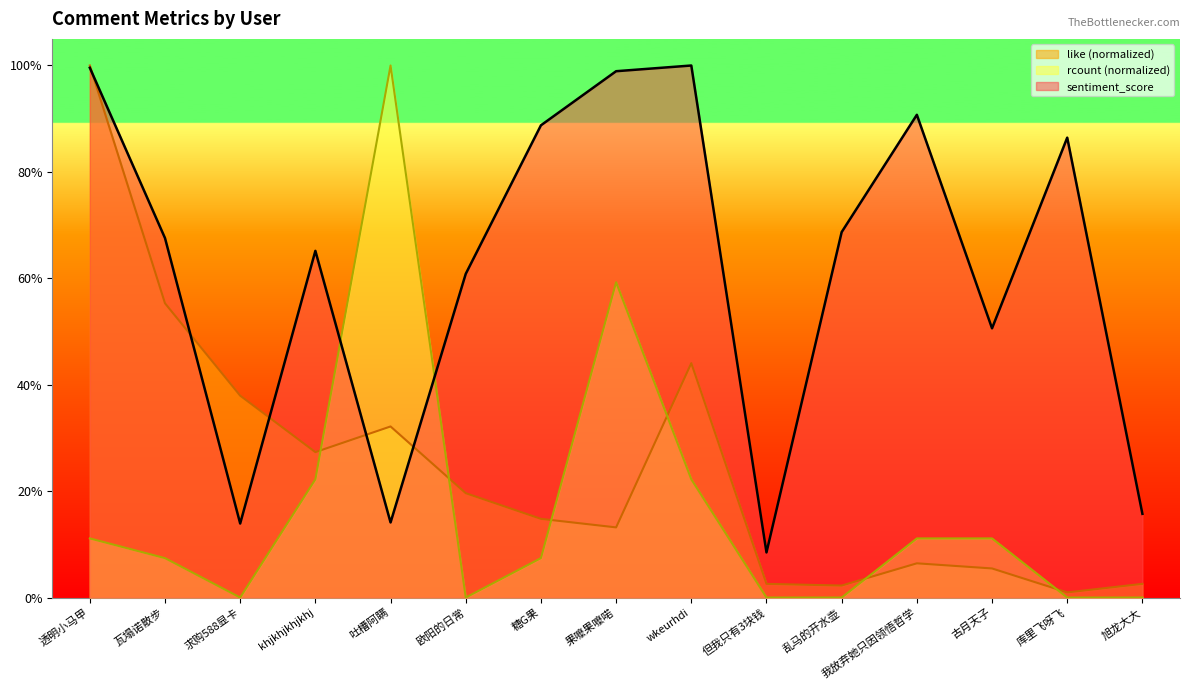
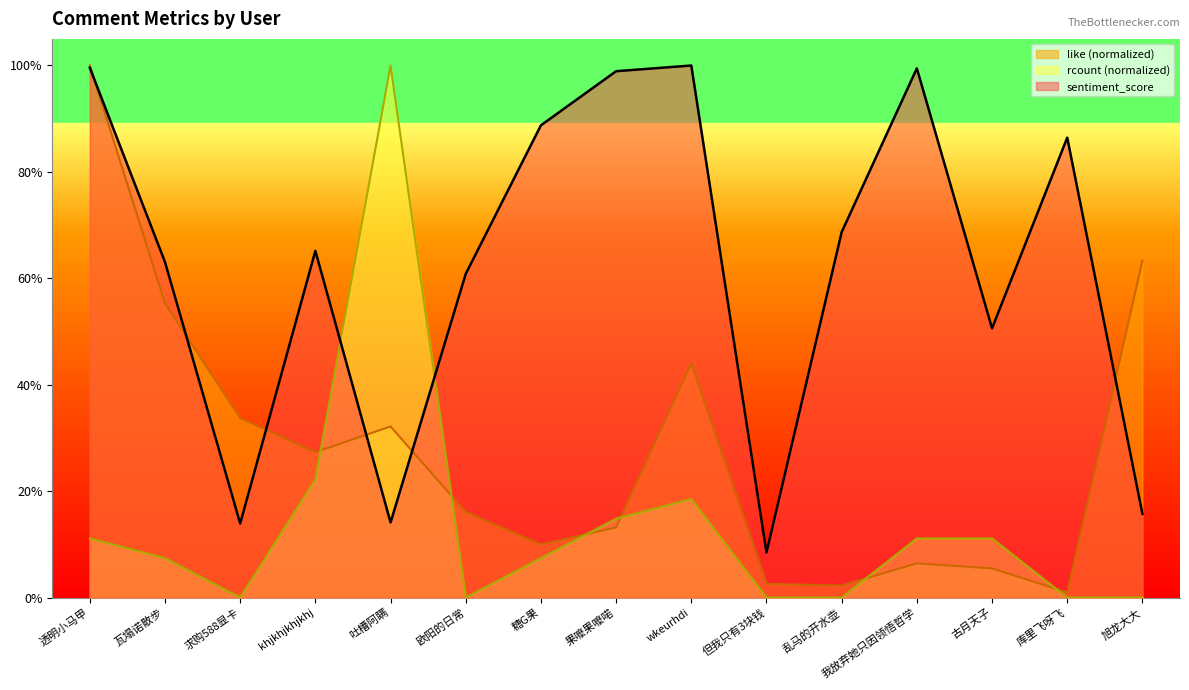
sentiment_score, 瓦塌诺散步: 68% -> 63%
like (normalized), 求购588显卡: 38% -> 34%
like (normalized), 欧阳的日常: 20% -> 16%
like (normalized), 糖G果: 15% -> 10%
rcount (normalized), 果嚒果嚒喏: 59% -> 15%
rcount (normalized), wkeurhdi: 22% -> 19%
sentiment_score, 我放弃她只因领悟哲学: 91% -> 99%
like (normalized), 旭龙大大: 3% -> 63%
